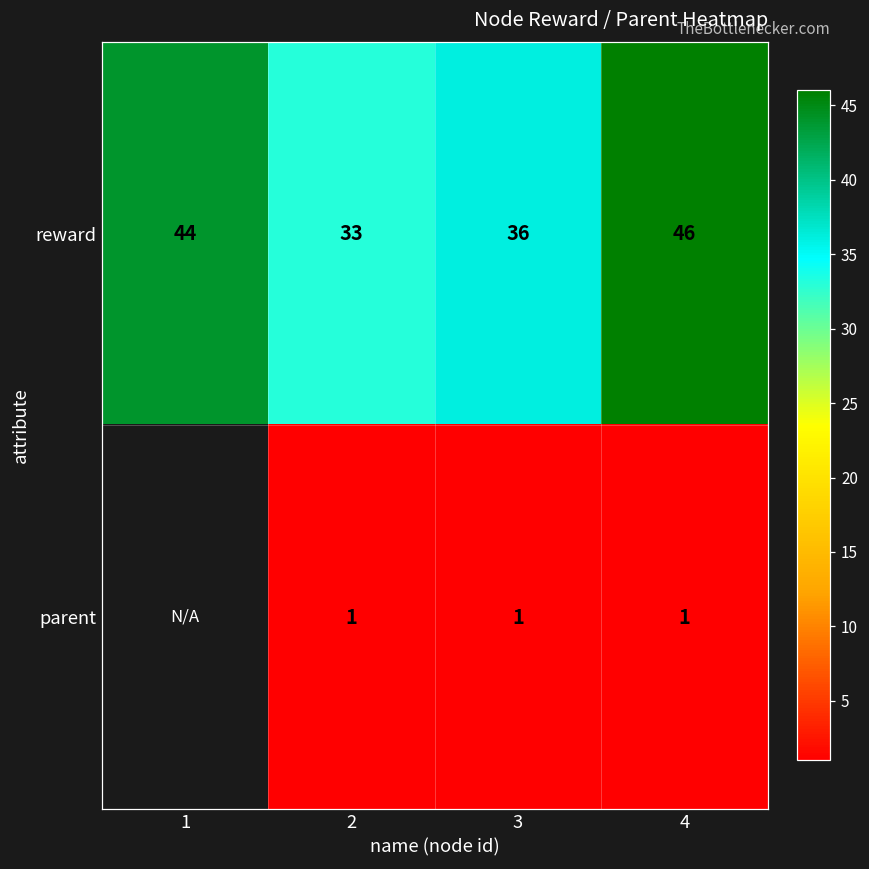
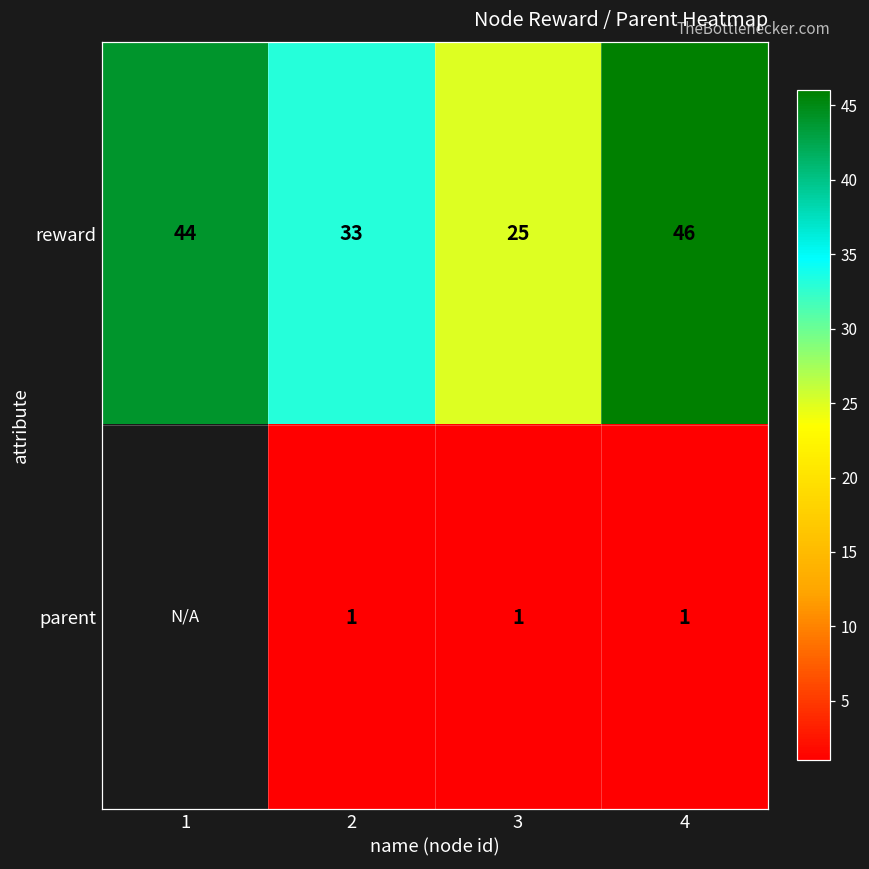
reward, 3: 36 -> 25
